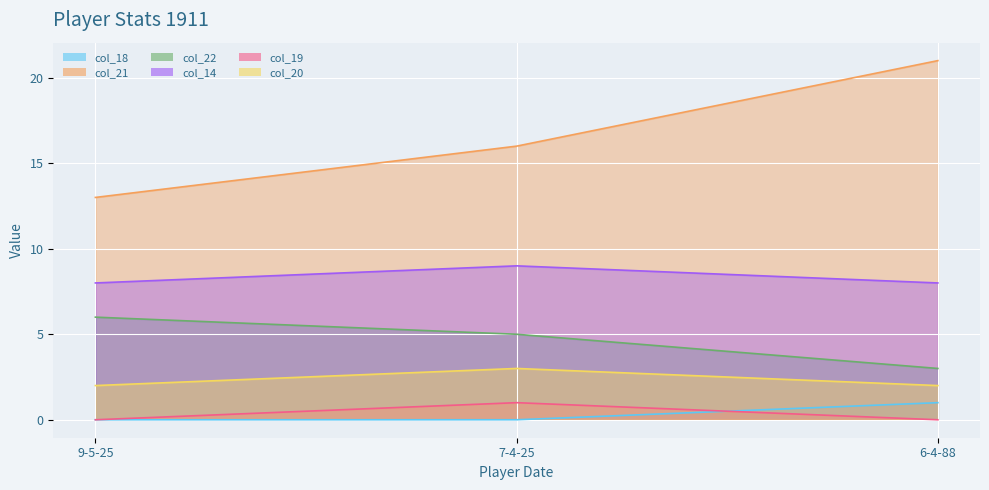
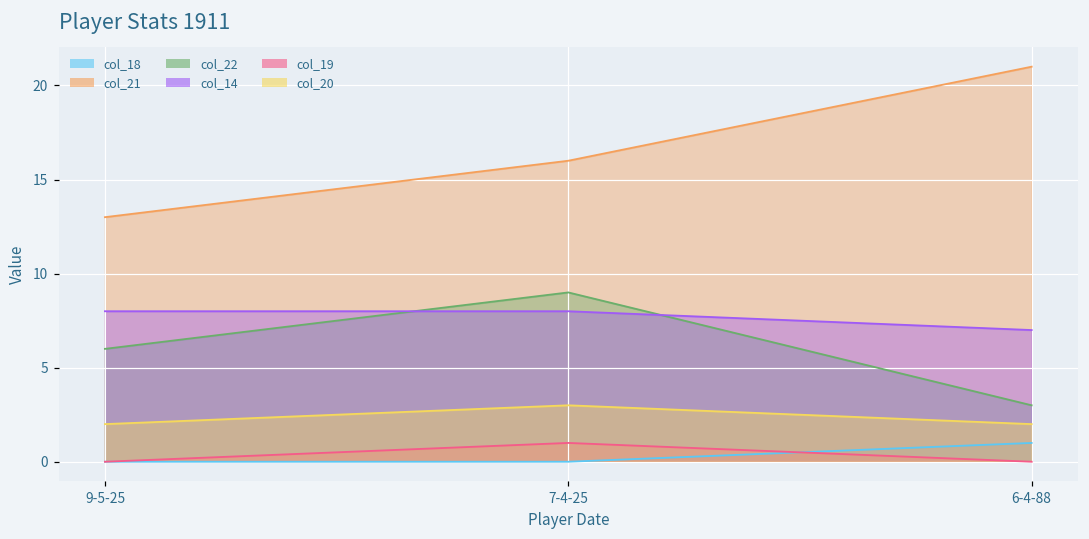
col_22, 7-4-25: 5 -> 9
col_14, 7-4-25: 9 -> 8
col_14, 6-4-88: 8 -> 7
